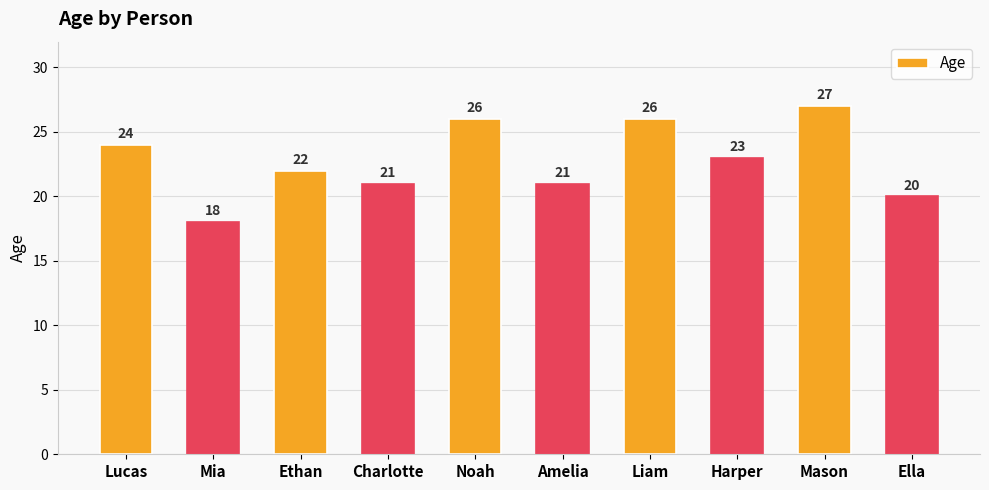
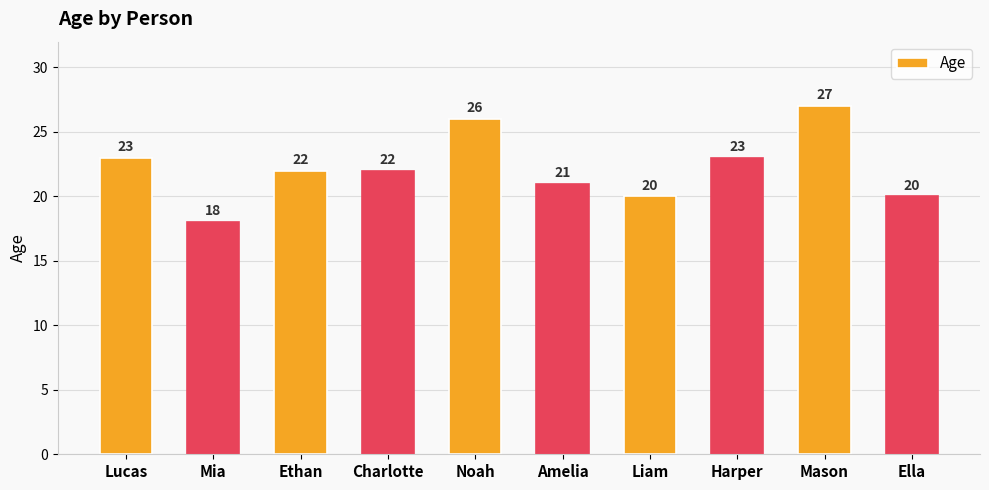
Lucas: 24 -> 23
Charlotte: 21 -> 22
Liam: 26 -> 20
